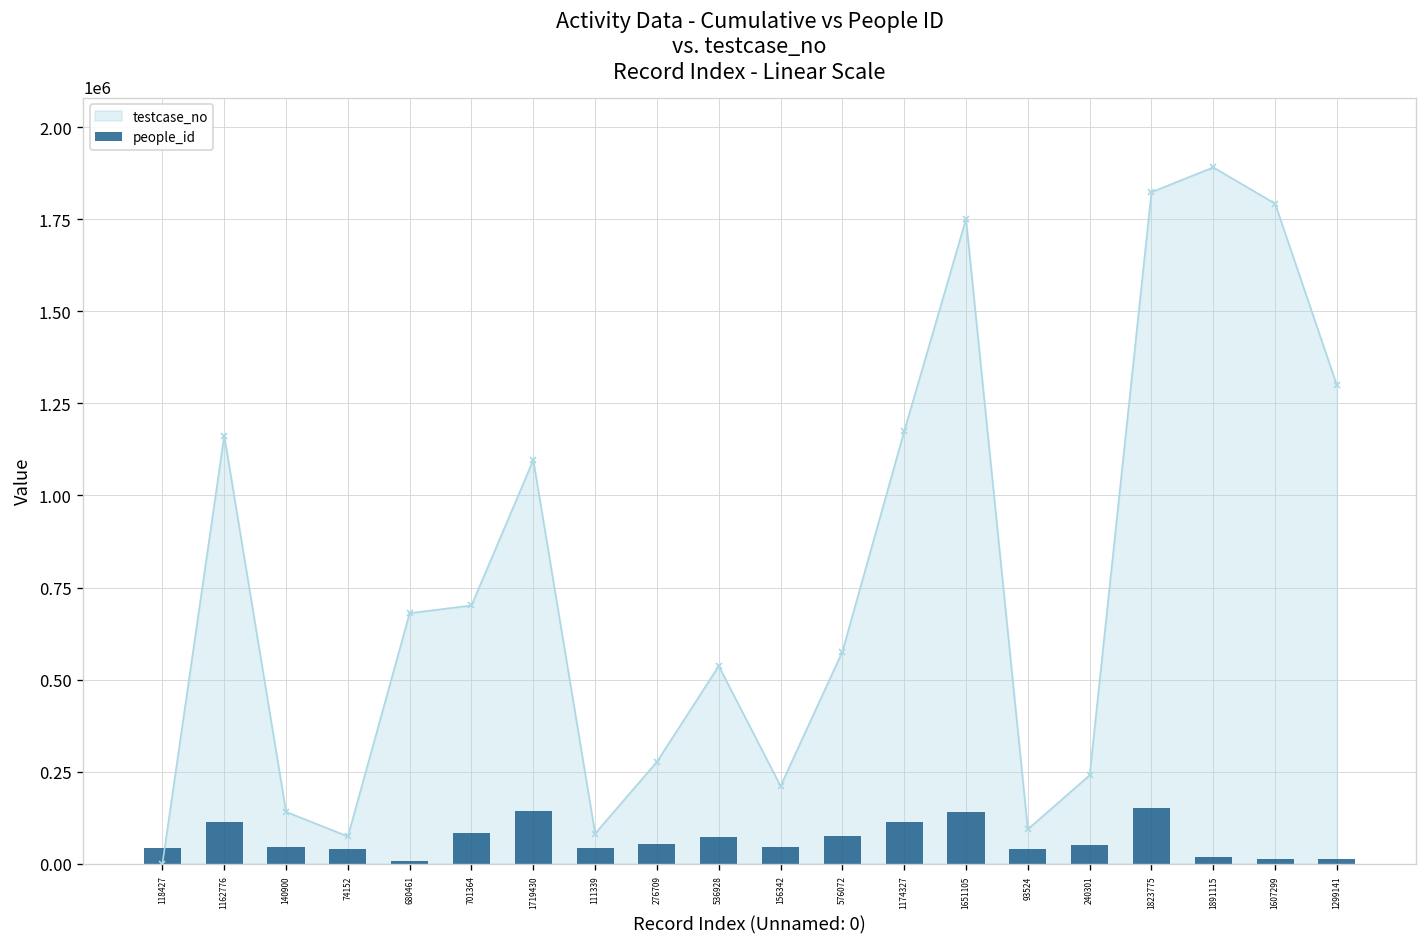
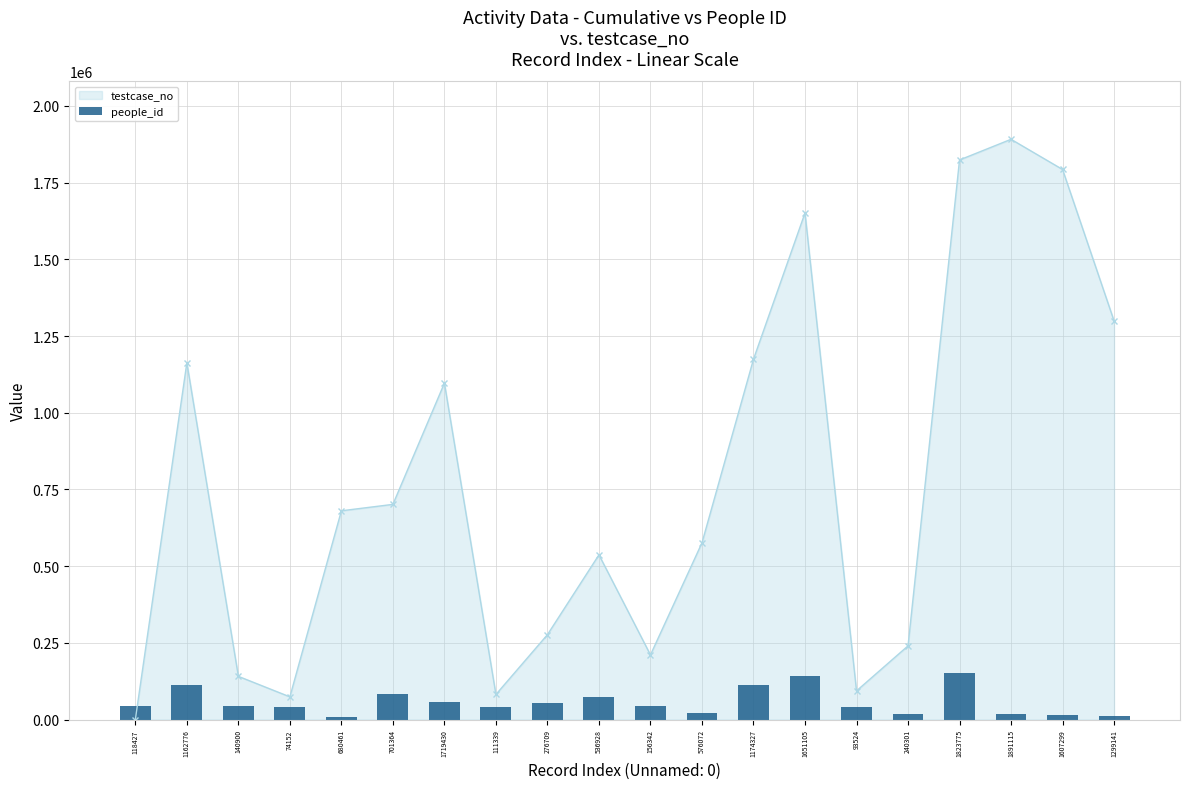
people_id, 1719430: 140000 -> 60000
people_id, 576072: 70000 -> 20000
testcase_no, 1651105: 1750000 -> 1650000
people_id, 240301: 50000 -> 20000
